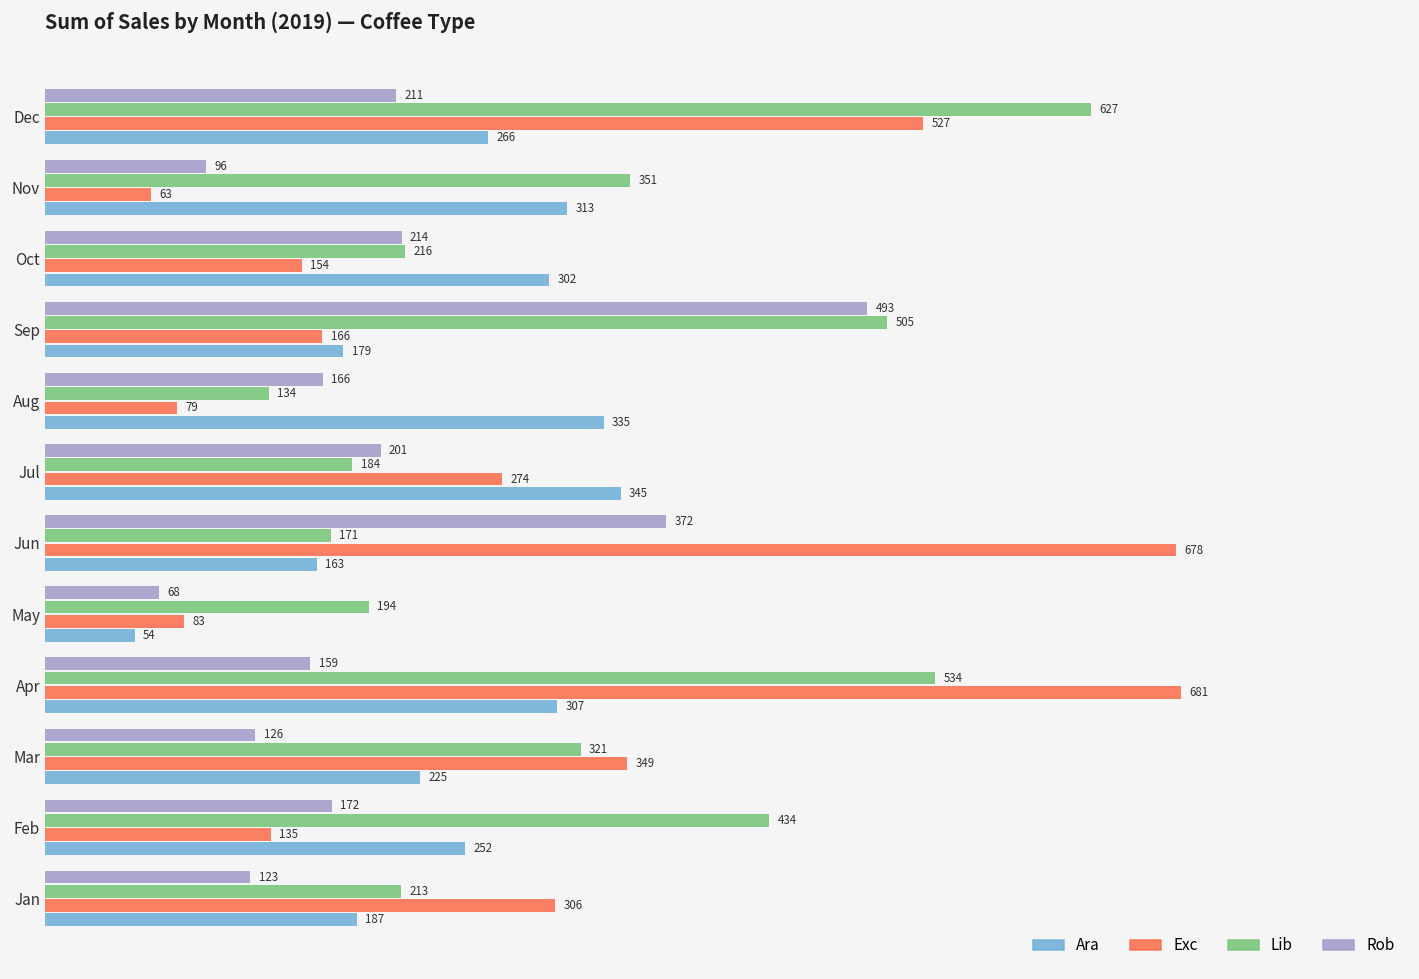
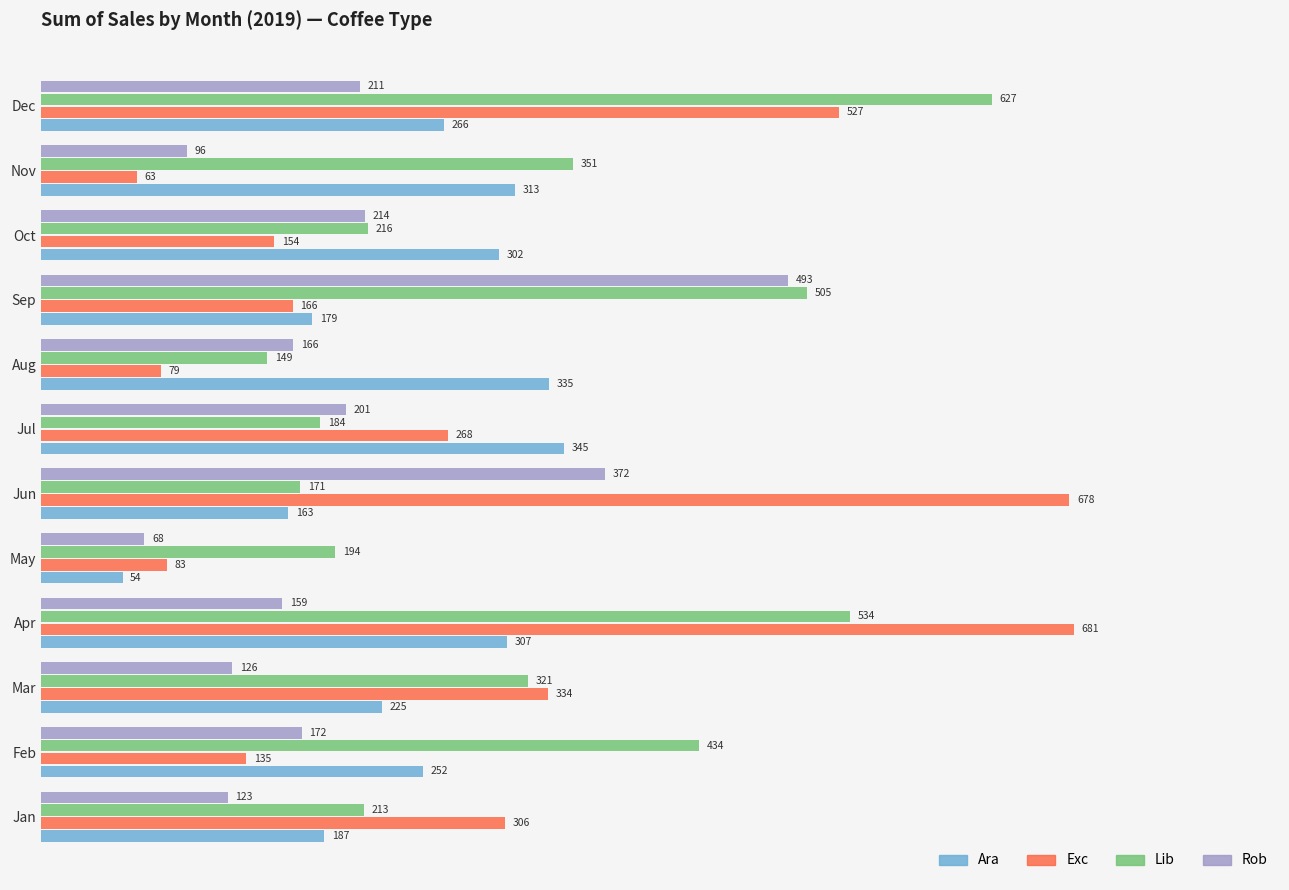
Lib, Aug: 134 -> 149
Exc, Jul: 274 -> 268
Exc, Mar: 349 -> 334
